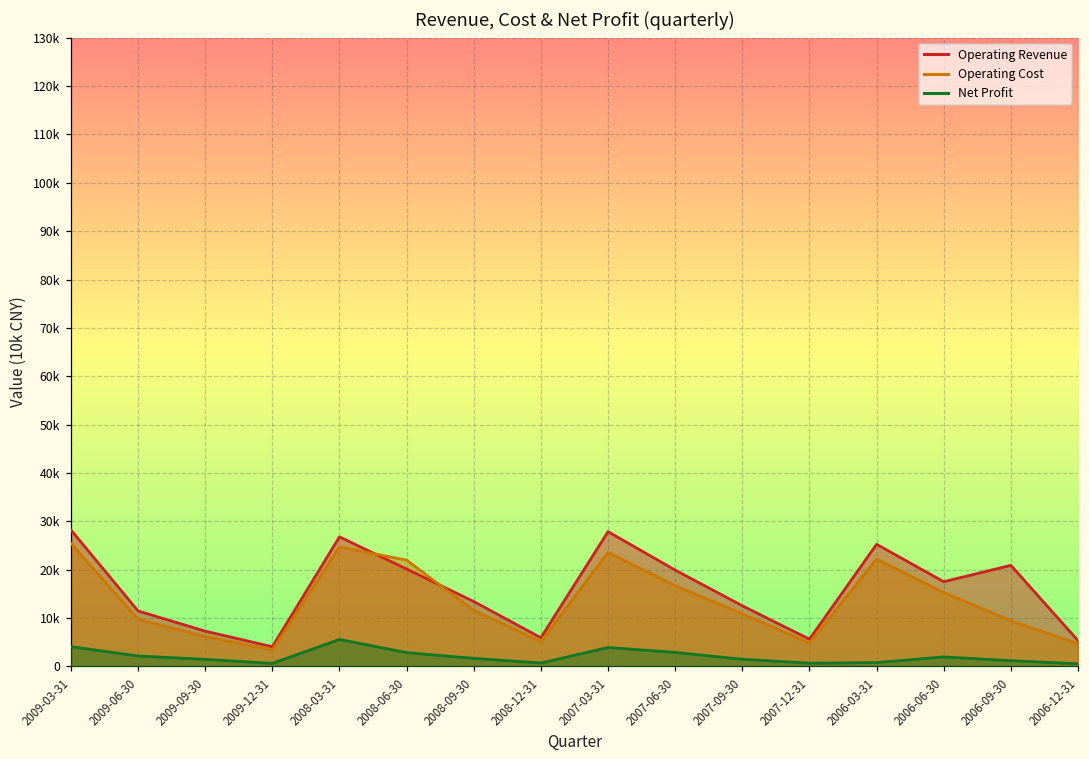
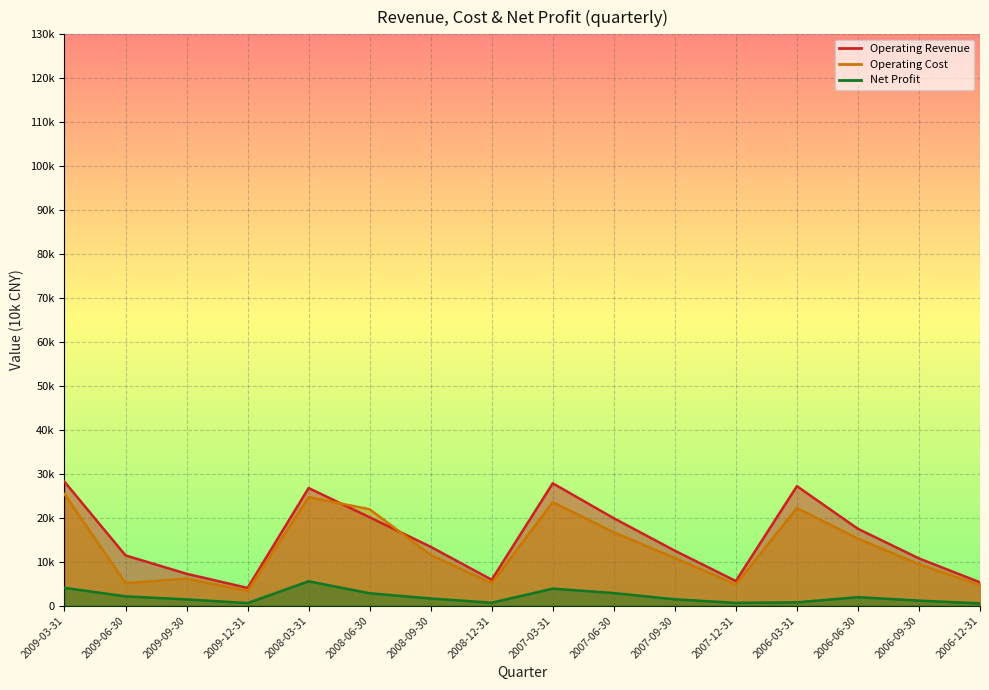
Operating Cost, 2009-06-30: 10000 -> 5000
Operating Revenue, 2006-03-31: 25000 -> 27000
Operating Revenue, 2006-09-30: 21000 -> 11000
